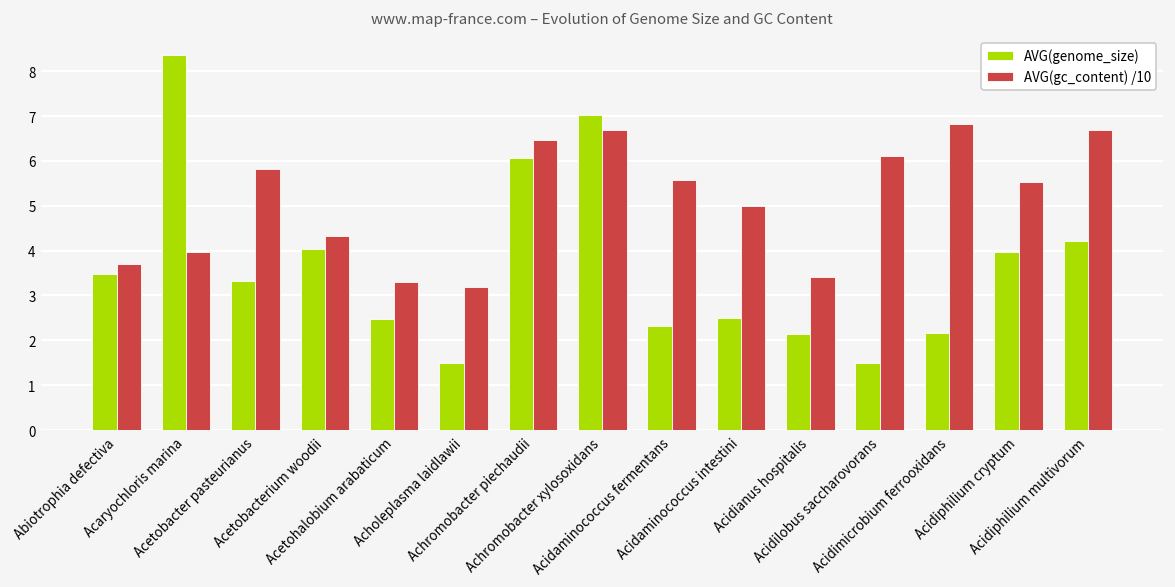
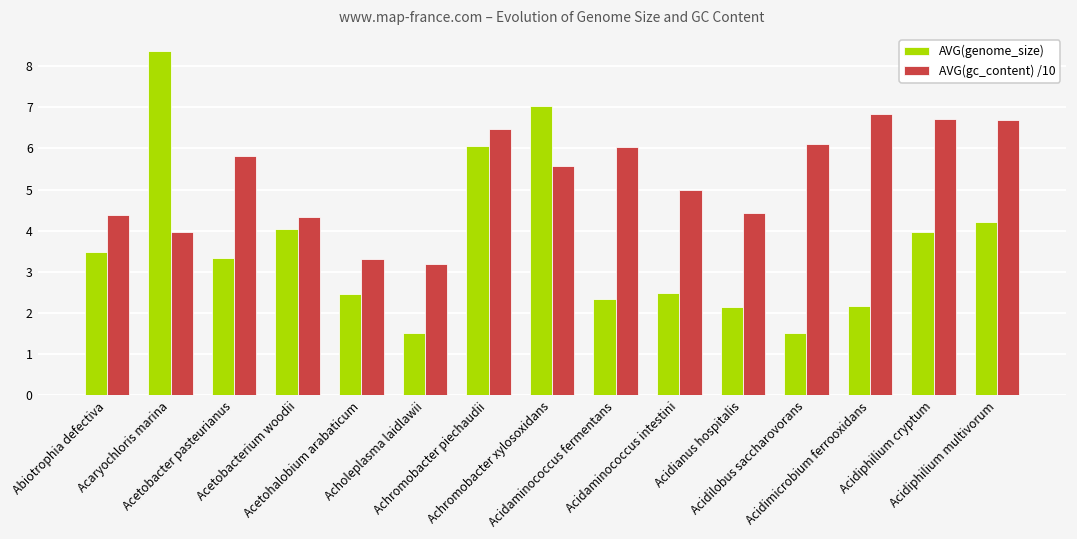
AVG(gc_content) /10, Abiotrophia defectiva: 3.7 -> 4.4
AVG(gc_content) /10, Achromobacter xylosoxidans: 6.7 -> 5.6
AVG(gc_content) /10, Acidaminococcus fermentans: 5.6 -> 6.0
AVG(gc_content) /10, Acidianus hospitalis: 3.4 -> 4.4
AVG(gc_content) /10, Acidiphilium cryptum: 5.5 -> 6.7
